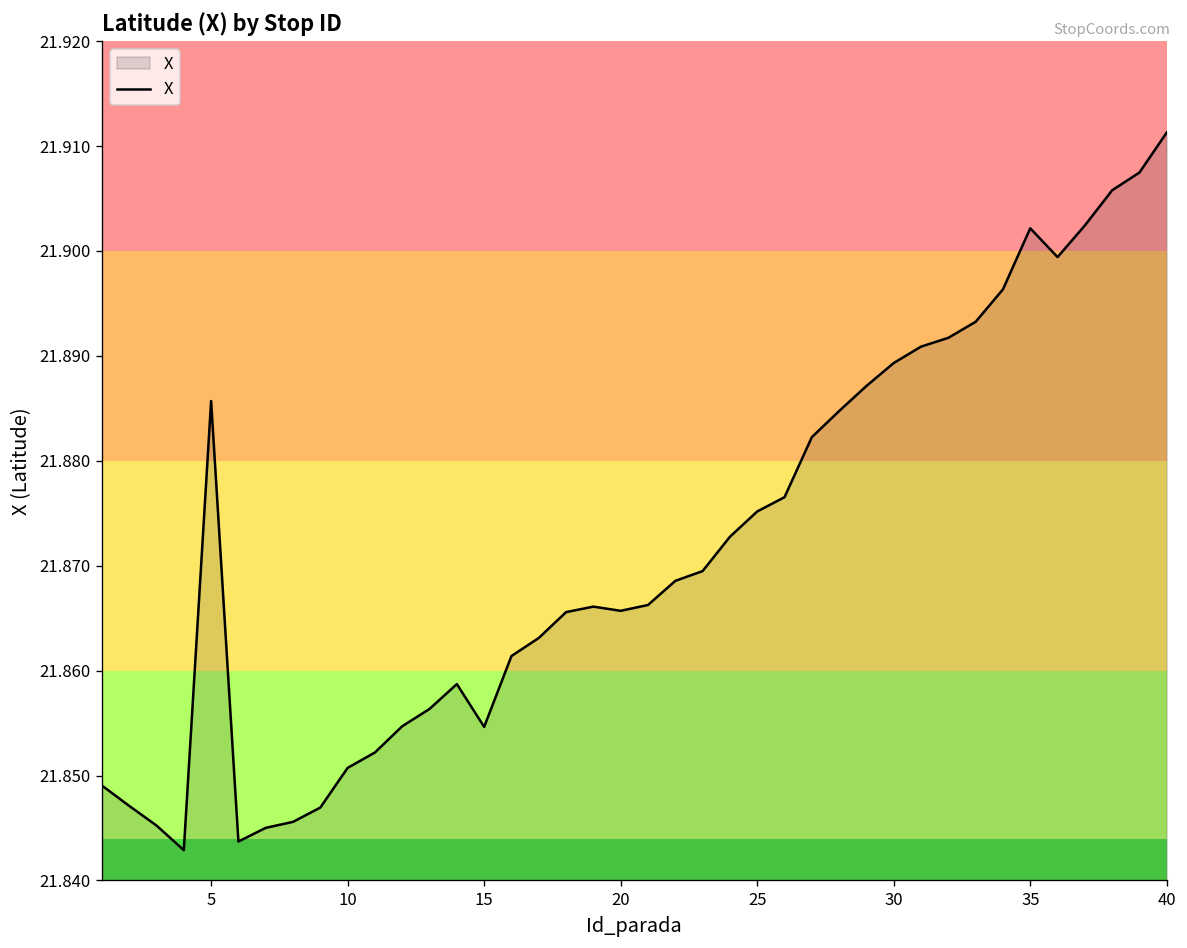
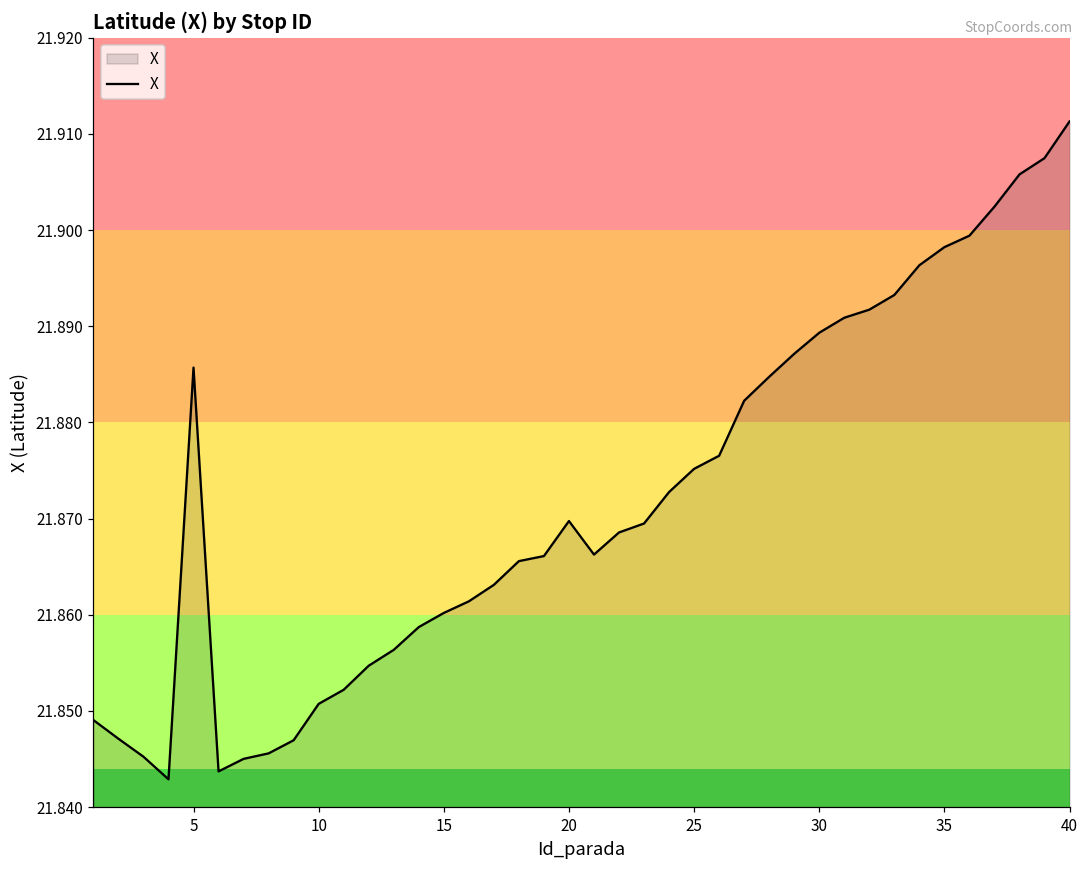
15: 21.855 -> 21.860
20: 21.866 -> 21.870
35: 21.902 -> 21.898
